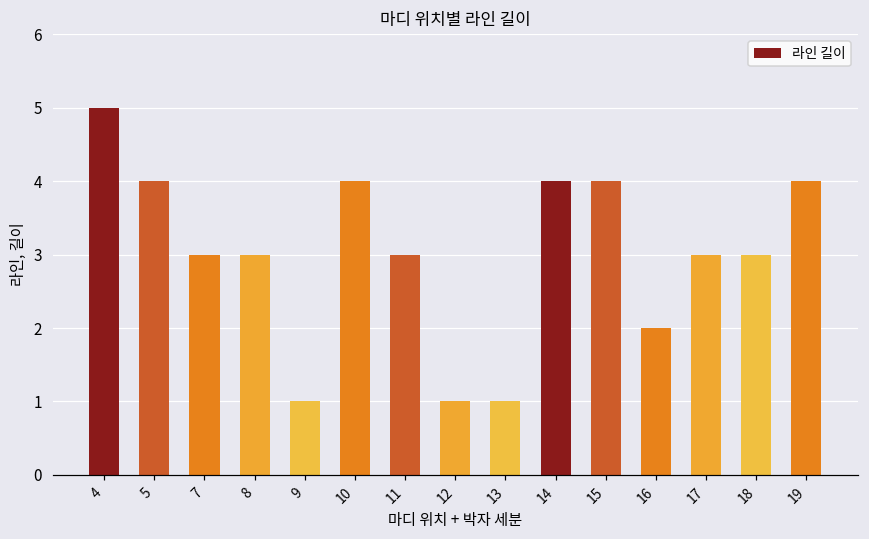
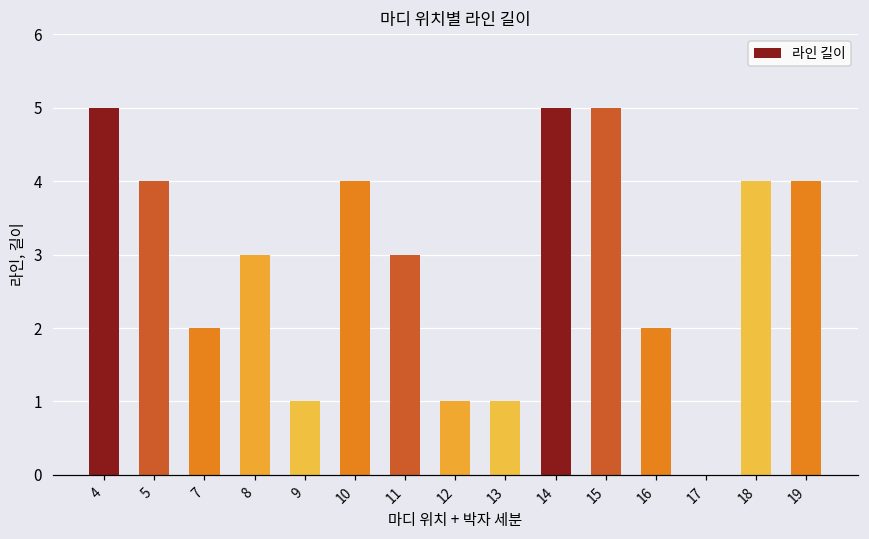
7: 3 -> 2
14: 4 -> 5
15: 4 -> 5
17: 3 -> 0
18: 3 -> 4
